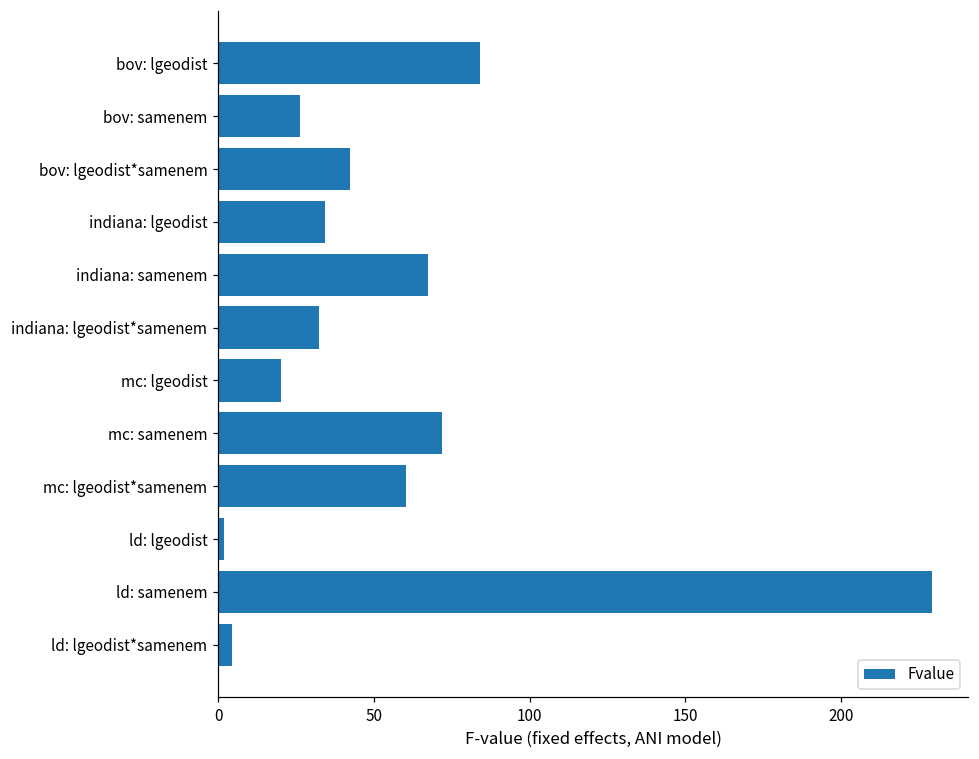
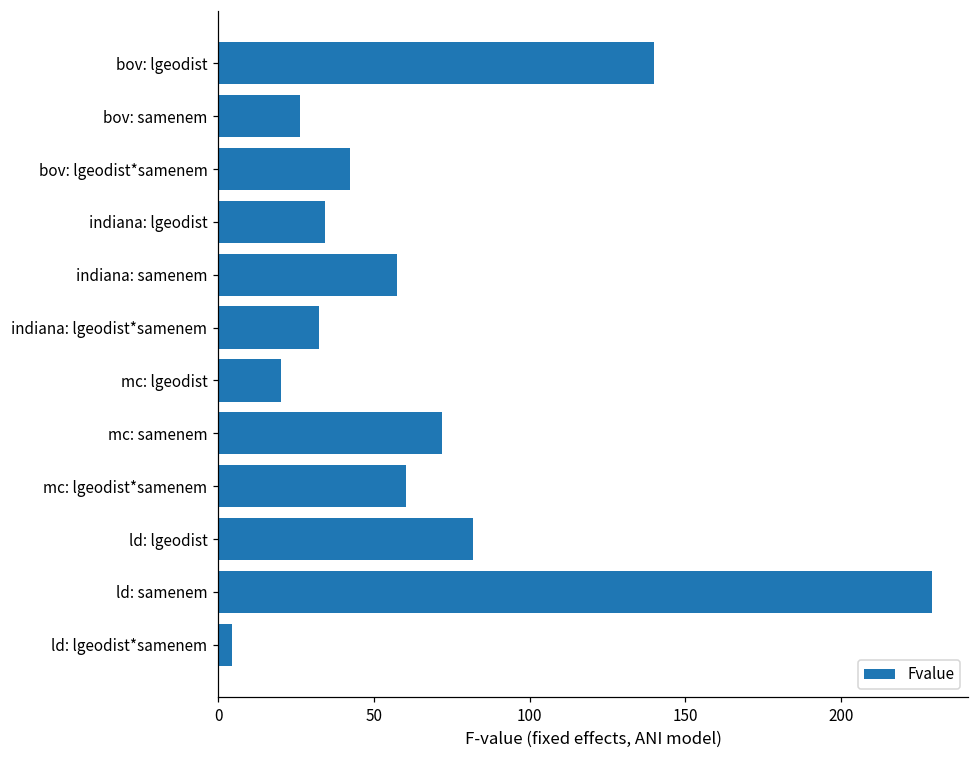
bov: lgeodist: 84 -> 140
indiana: samenem: 67 -> 57
ld: lgeodist: 2 -> 82
